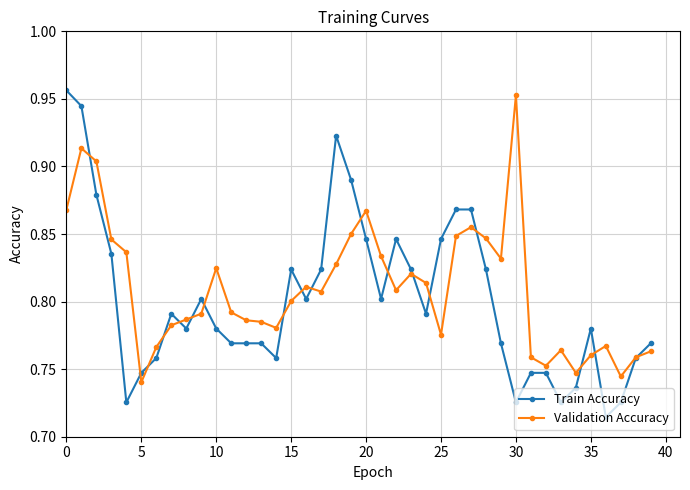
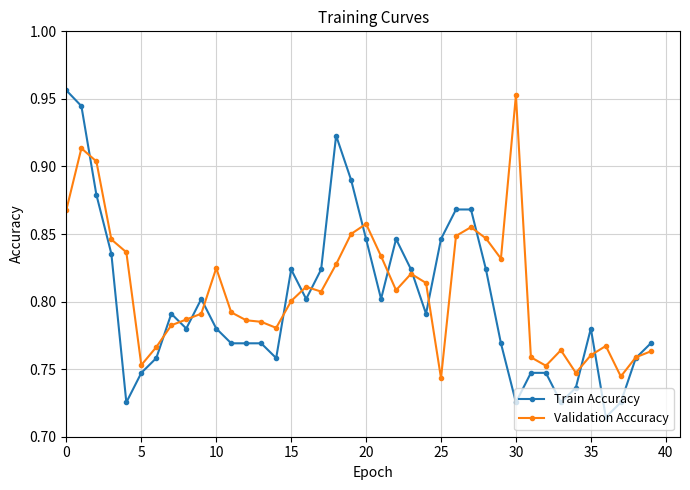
Validation Accuracy, 5: 0.740 -> 0.753
Validation Accuracy, 20: 0.867 -> 0.857
Validation Accuracy, 25: 0.775 -> 0.743
